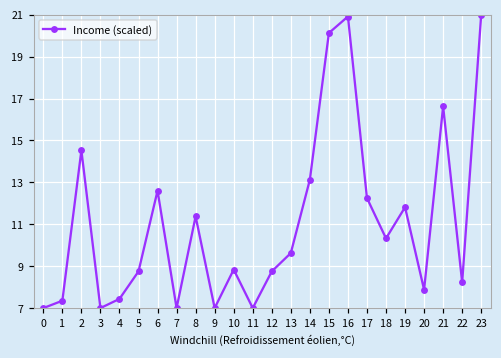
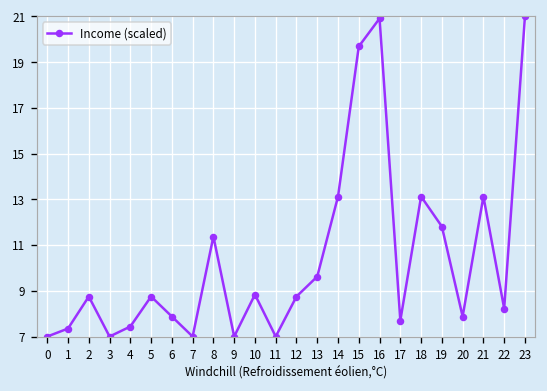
2: 14.5 -> 8.8
6: 12.6 -> 7.9
15: 20.1 -> 19.7
17: 12.3 -> 7.7
18: 10.3 -> 13.1
21: 16.6 -> 13.1
